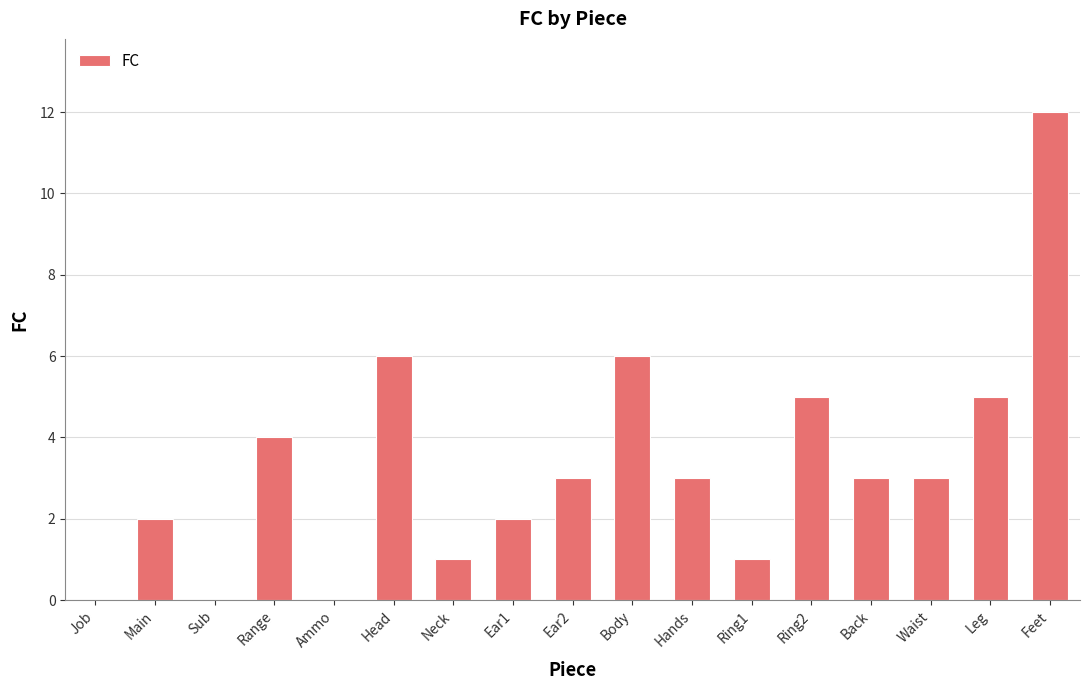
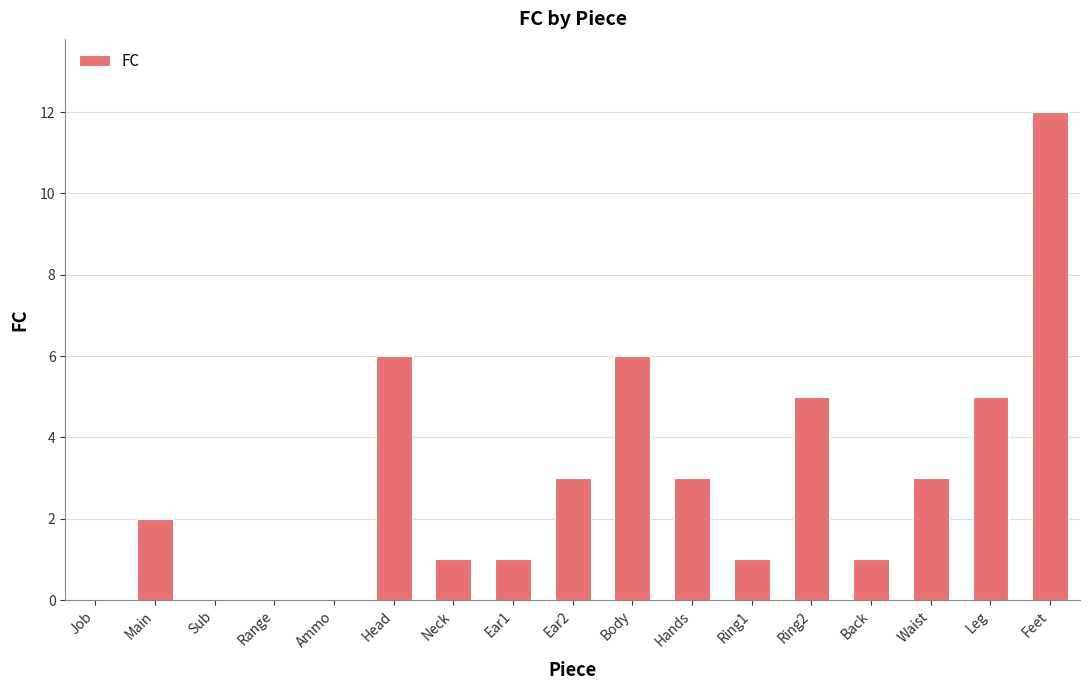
Range: 4 -> 0
Ear1: 2 -> 1
Back: 3 -> 1
